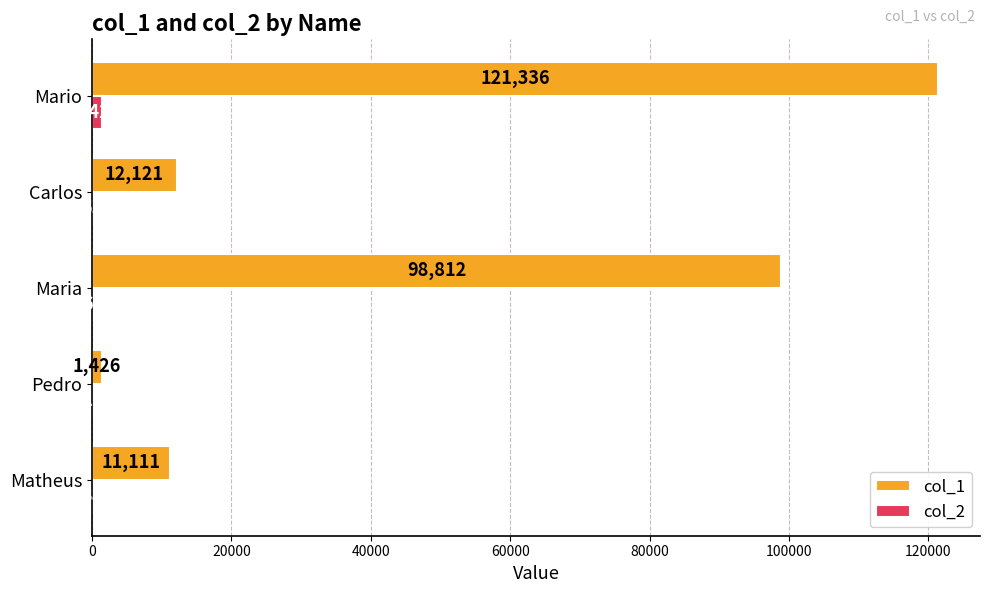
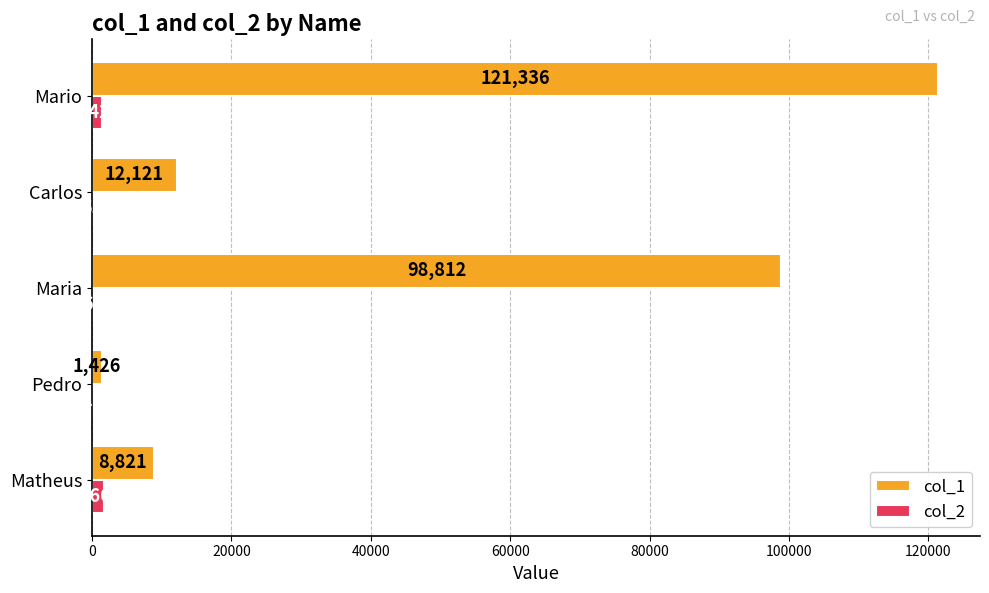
col_1, Matheus: 11,111 -> 8,821
col_2, Matheus: 0 -> 2000
